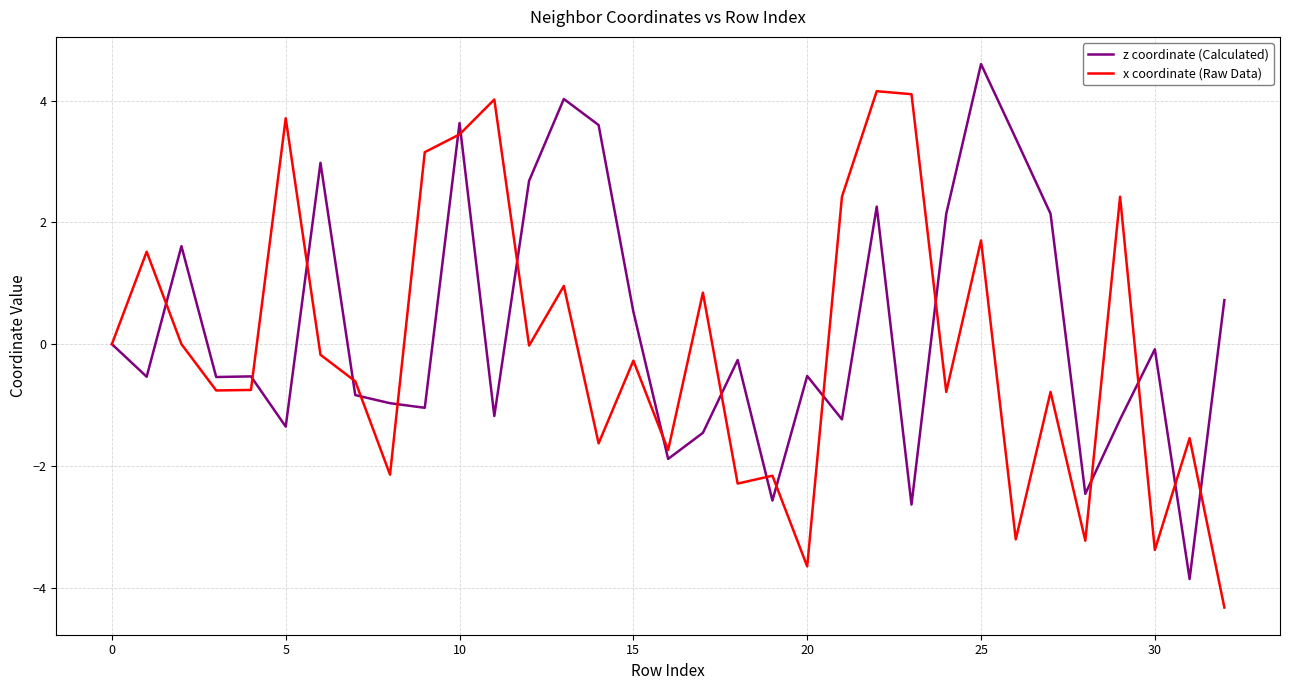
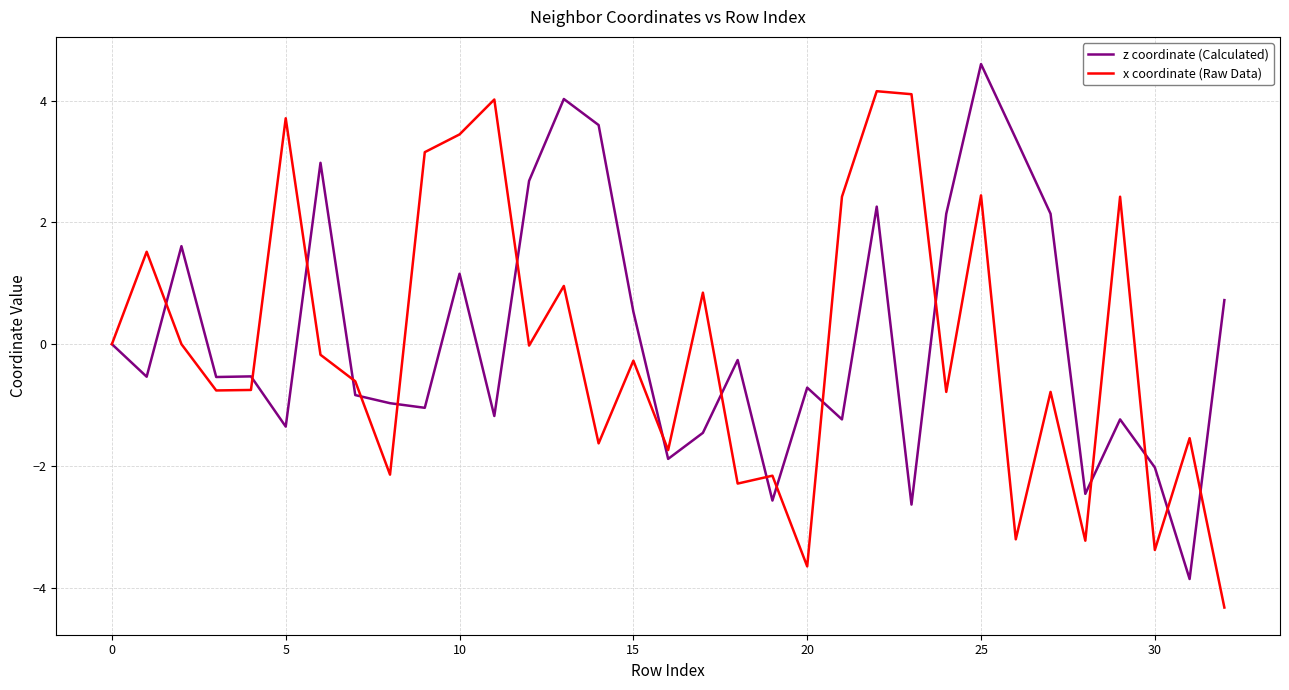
z coordinate (Calculated), 10: 3.6 -> 1.2
z coordinate (Calculated), 20: -0.5 -> -0.7
x coordinate (Raw Data), 25: 1.7 -> 2.4
z coordinate (Calculated), 30: -0.1 -> -2.0
